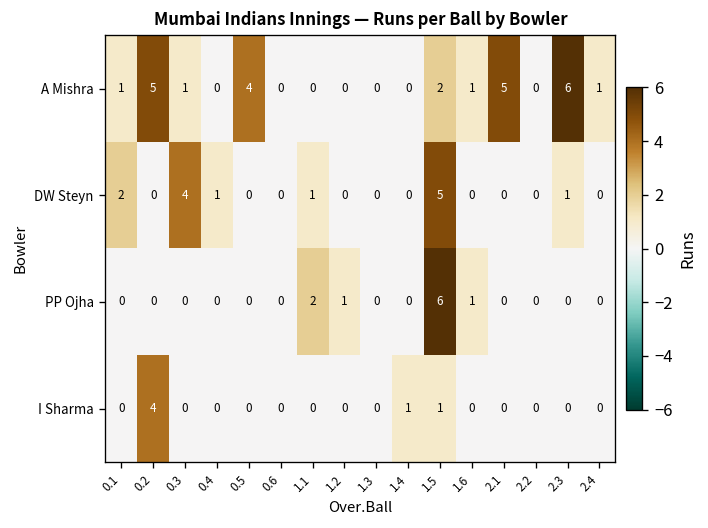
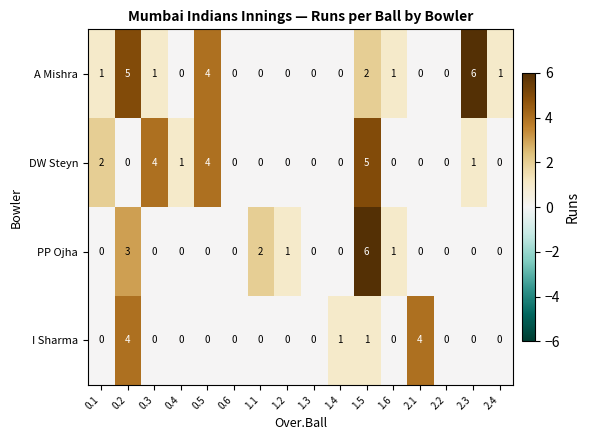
A Mishra, 2.1: 5 -> 0
DW Steyn, 0.5: 0 -> 4
DW Steyn, 1.1: 1 -> 0
PP Ojha, 0.2: 0 -> 3
I Sharma, 2.1: 0 -> 4
